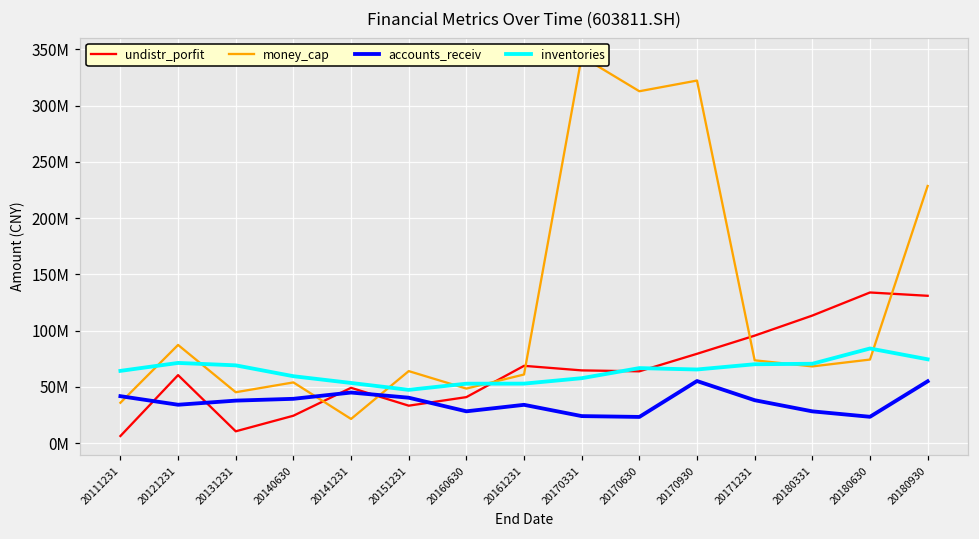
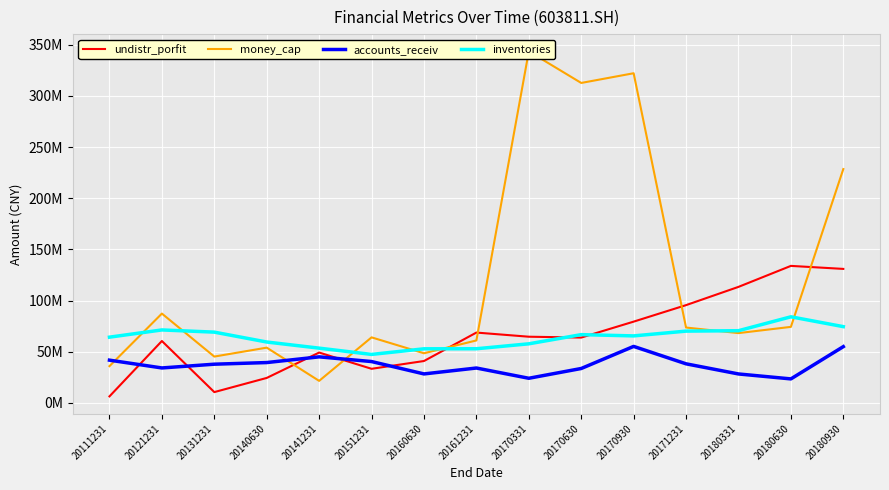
accounts_receiv, 20170630: 23000000 -> 34000000
